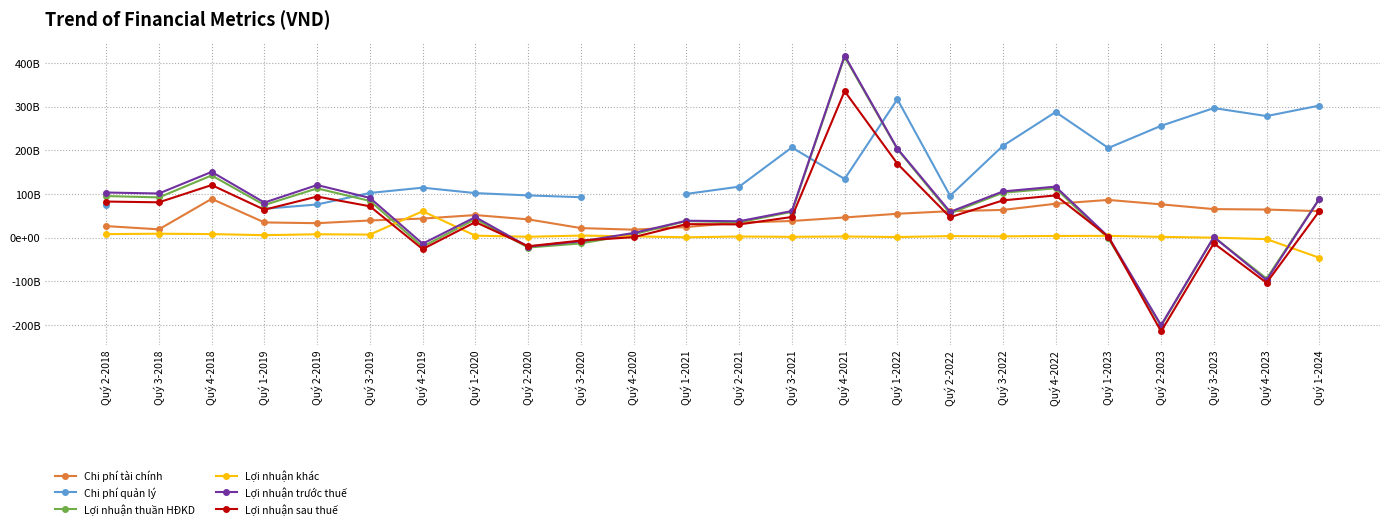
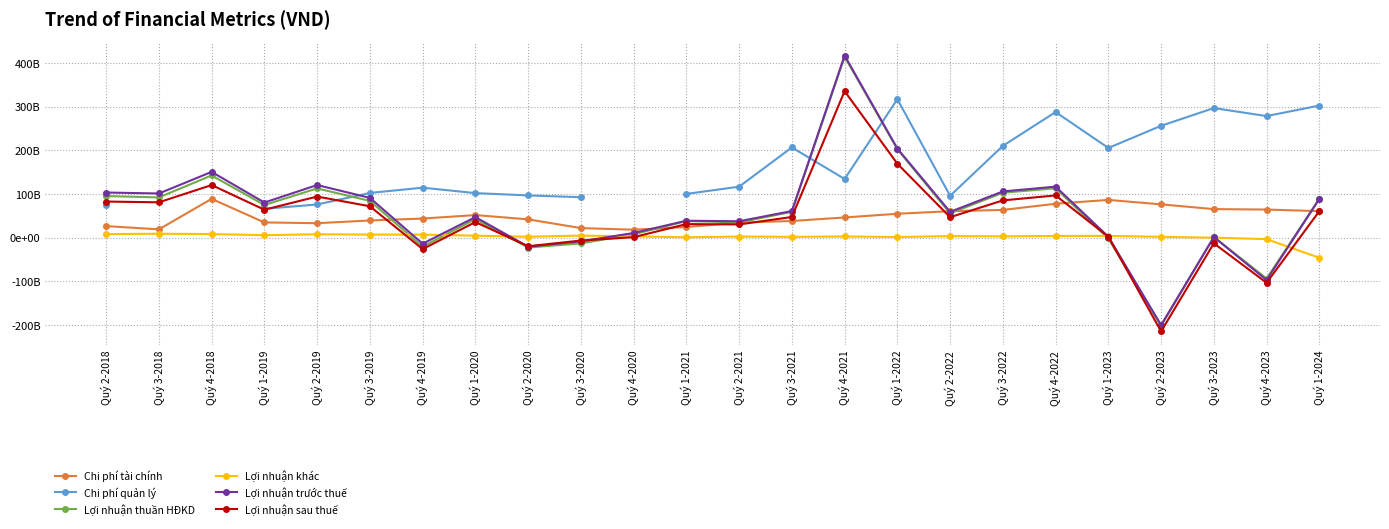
Lợi nhuận khác, Quý 4-2019: 60000000000 -> 10000000000
